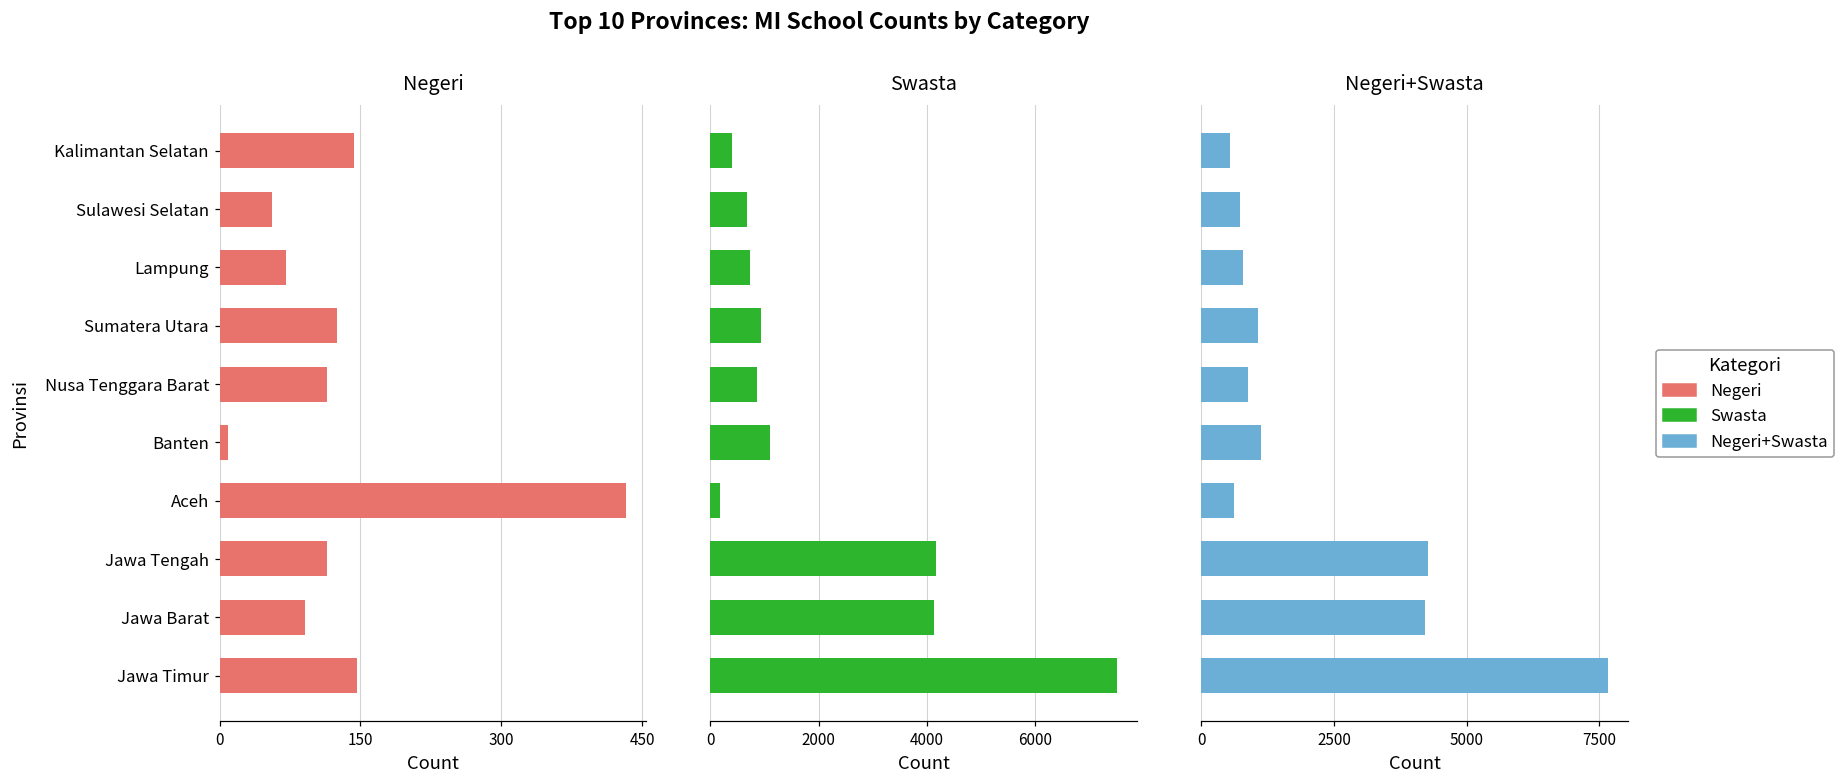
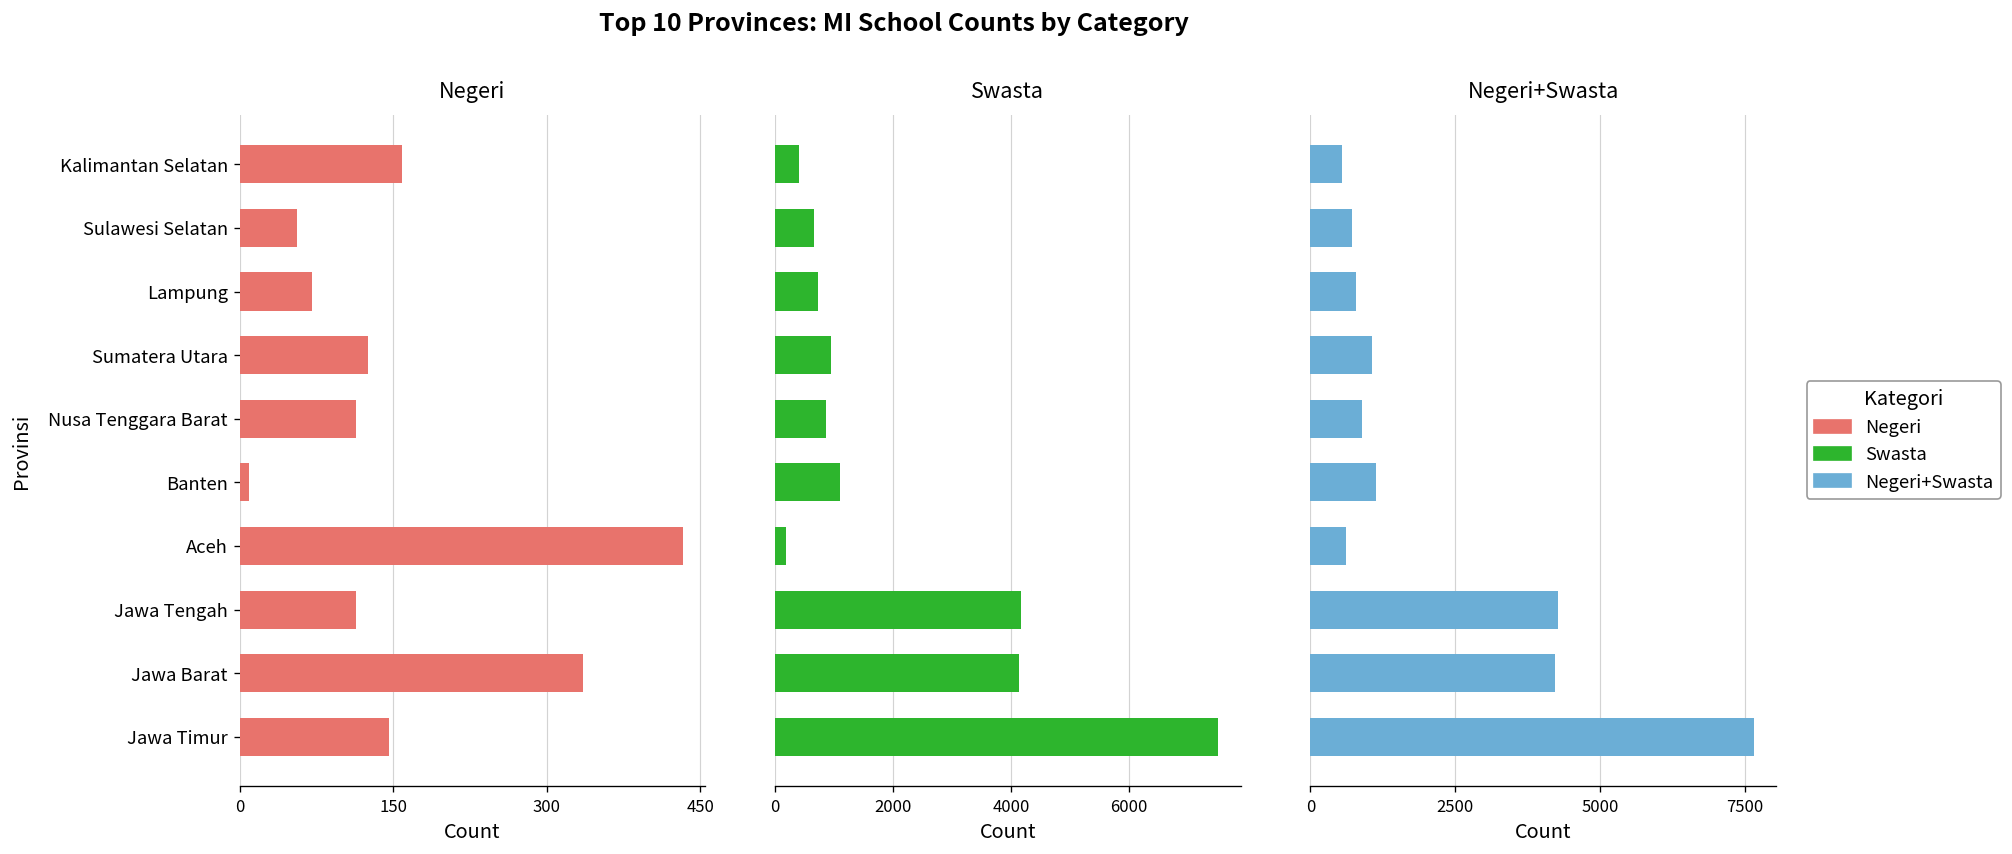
Negeri, Kalimantan Selatan: 140 -> 160
Negeri, Jawa Barat: 90 -> 340
